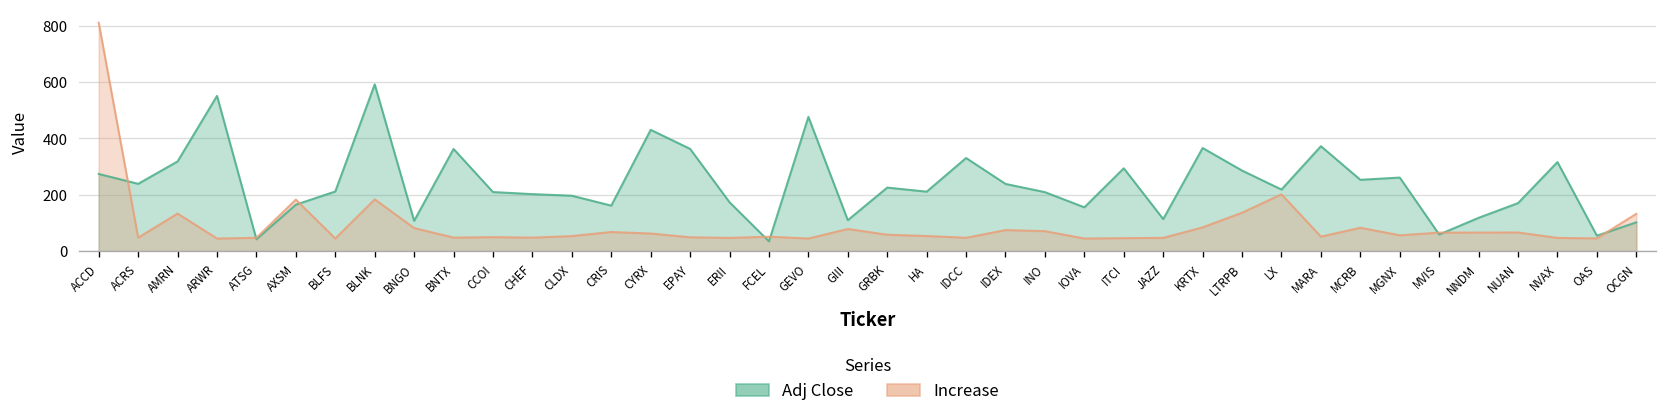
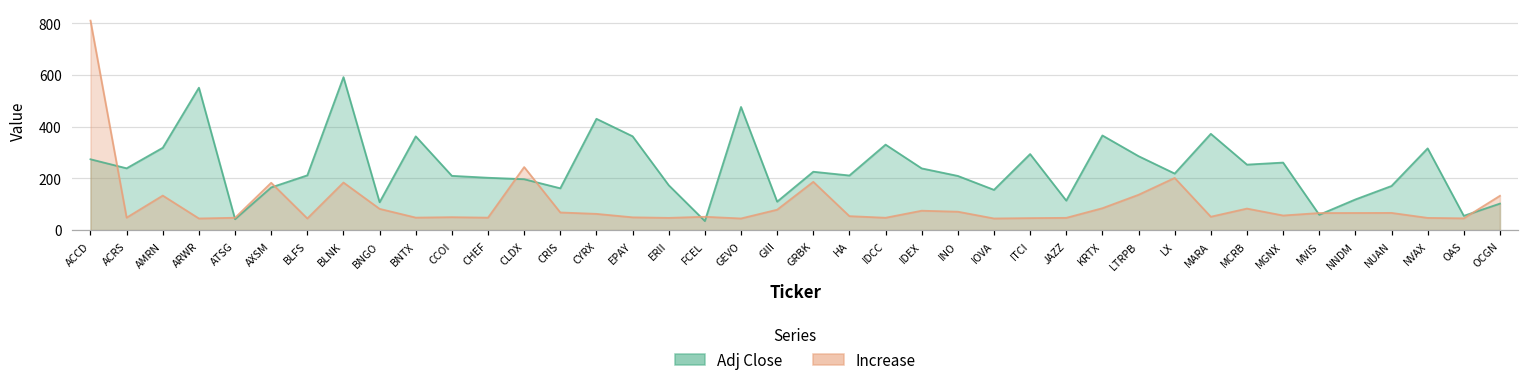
Increase, CLDX: 50 -> 240
Increase, GRBK: 60 -> 190
